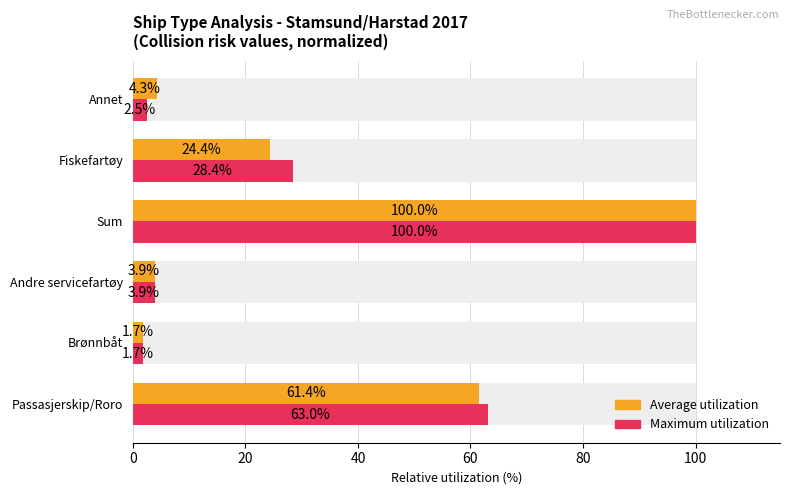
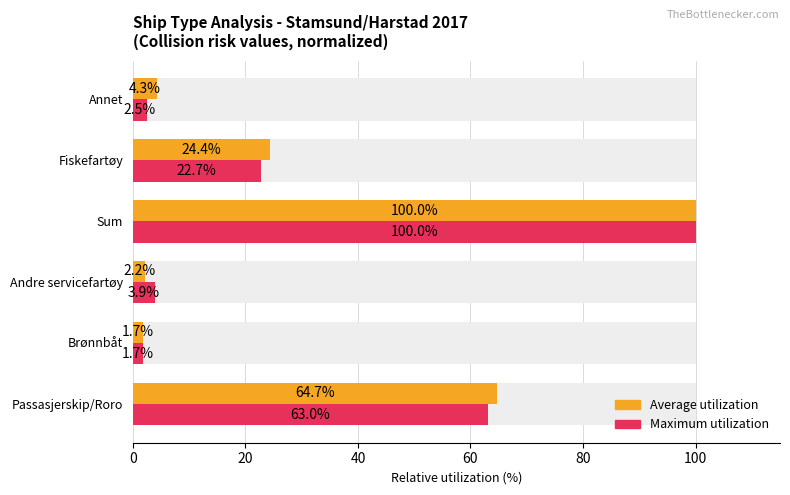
Maximum utilization, Fiskefartøy: 28.4% -> 22.7%
Average utilization, Andre servicefartøy: 3.9% -> 2.2%
Average utilization, Passasjerskip/Roro: 61.4% -> 64.7%
